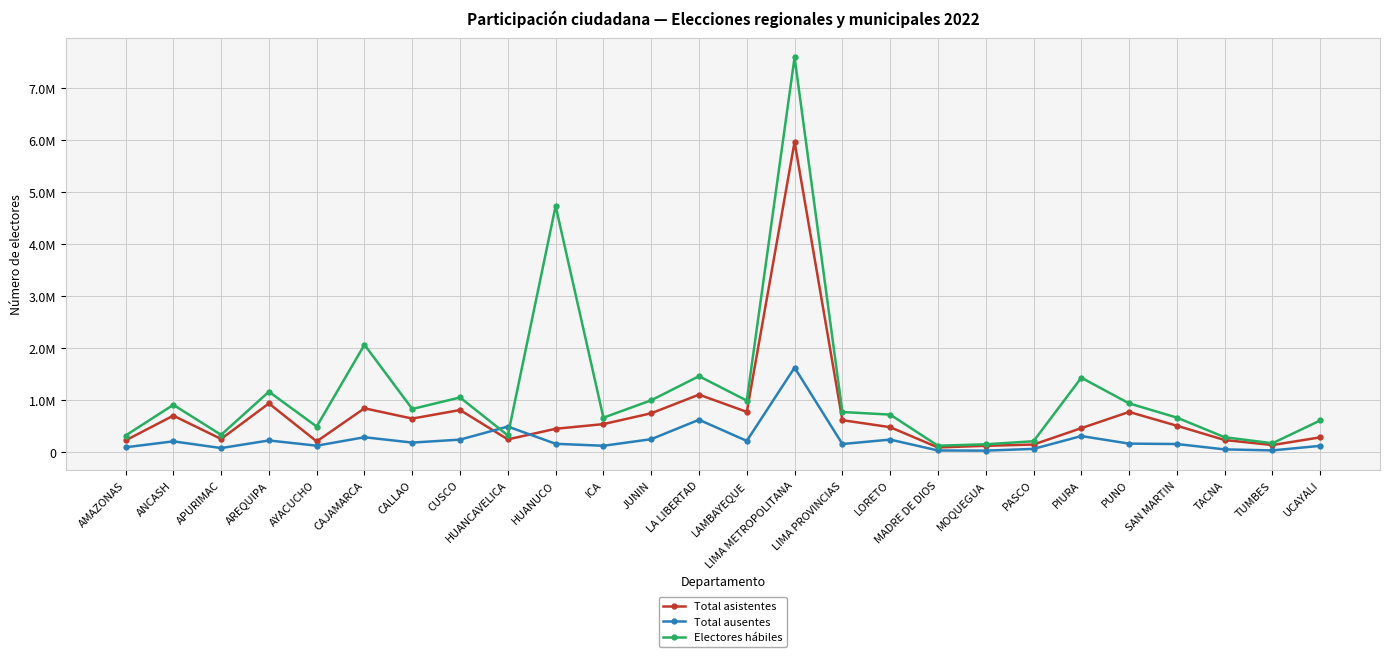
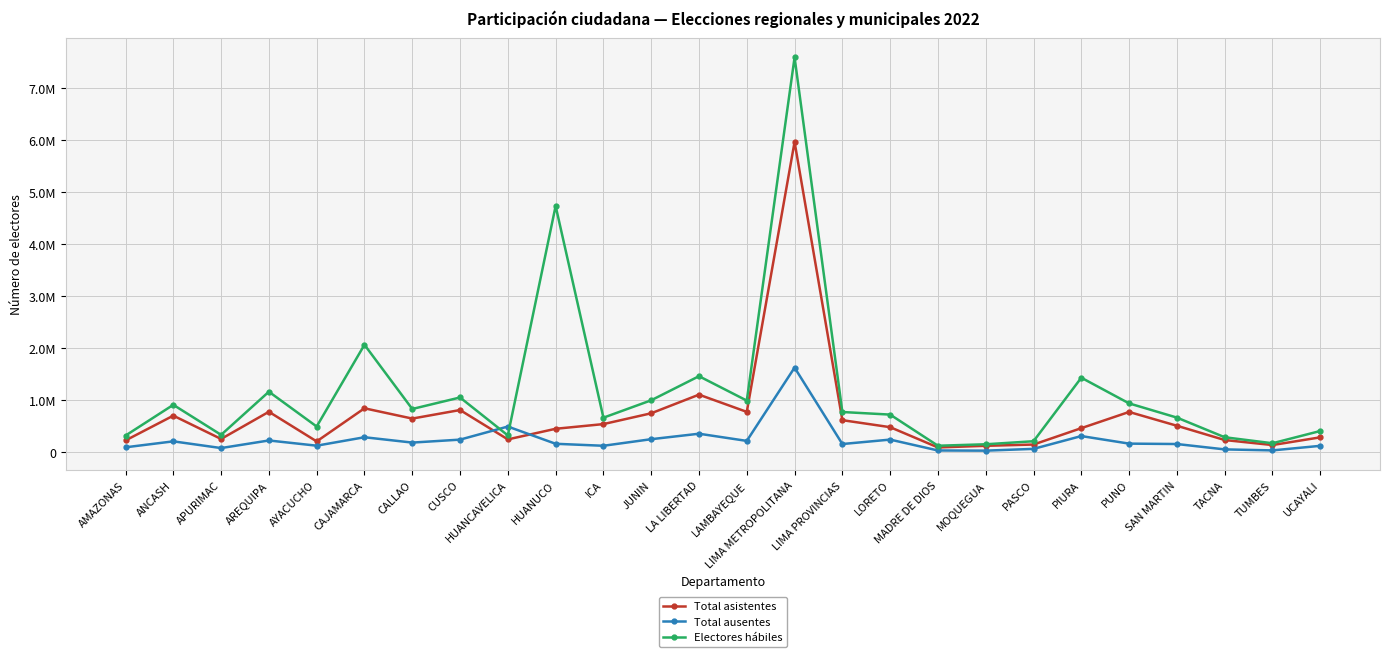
Total asistentes, AREQUIPA: 900000 -> 800000
Total ausentes, LA LIBERTAD: 600000 -> 400000
Electores hábiles, UCAYALI: 600000 -> 400000
